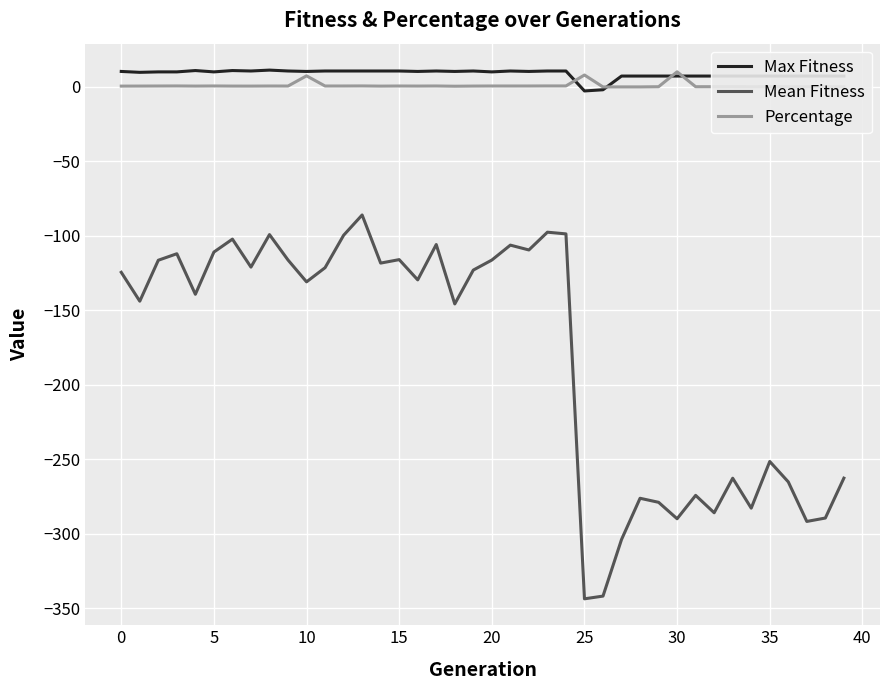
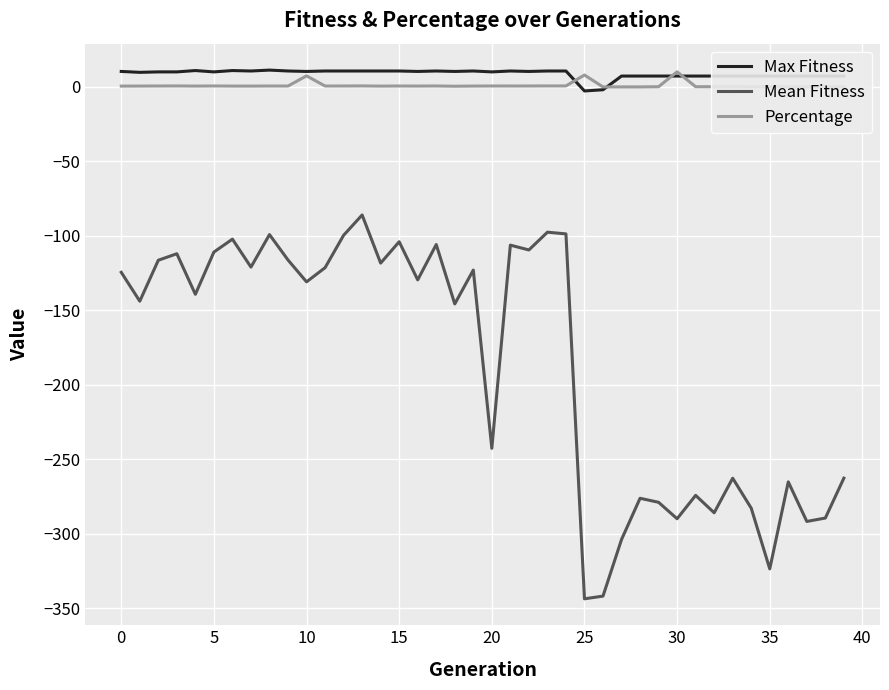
Mean Fitness, 15: -116 -> -104
Mean Fitness, 20: -116 -> -243
Mean Fitness, 35: -251 -> -324
